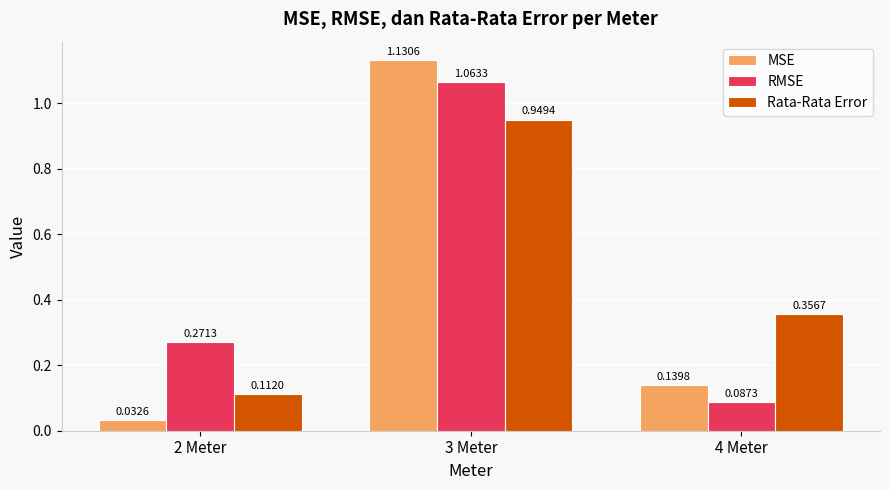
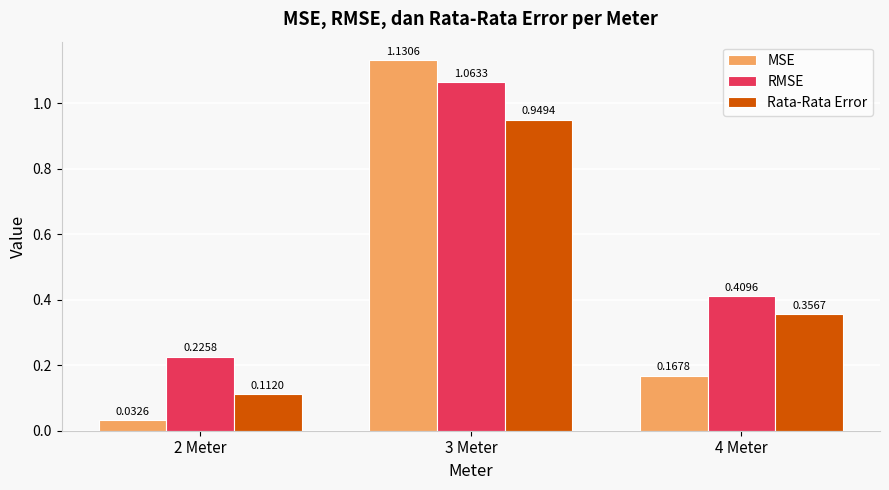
RMSE, 2 Meter: 0.2713 -> 0.2258
MSE, 4 Meter: 0.1398 -> 0.1678
RMSE, 4 Meter: 0.0873 -> 0.4096
